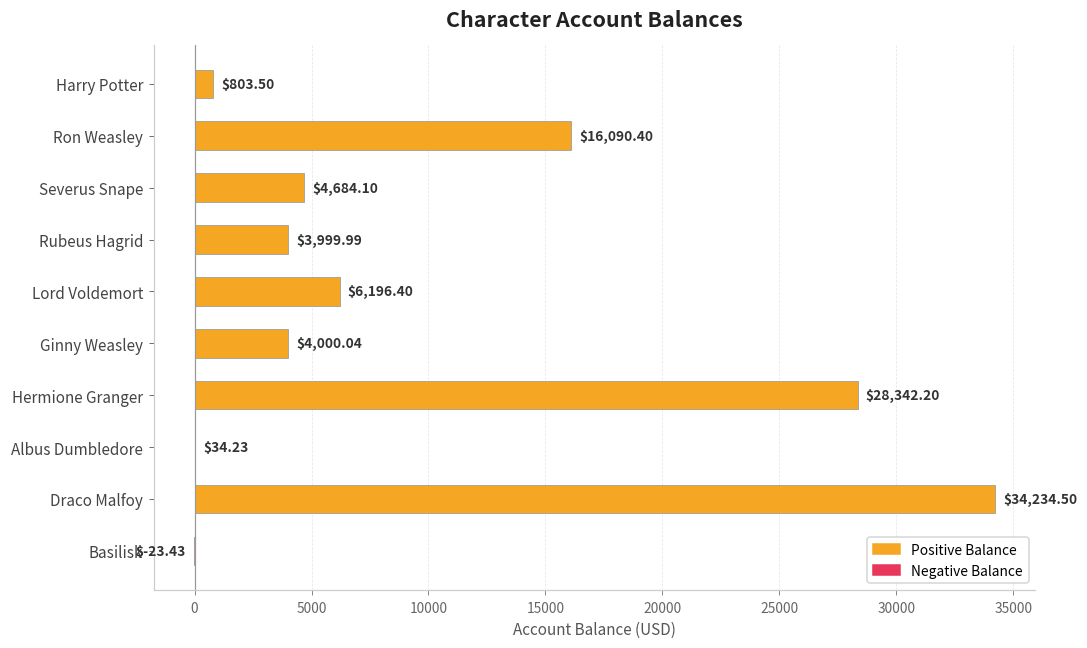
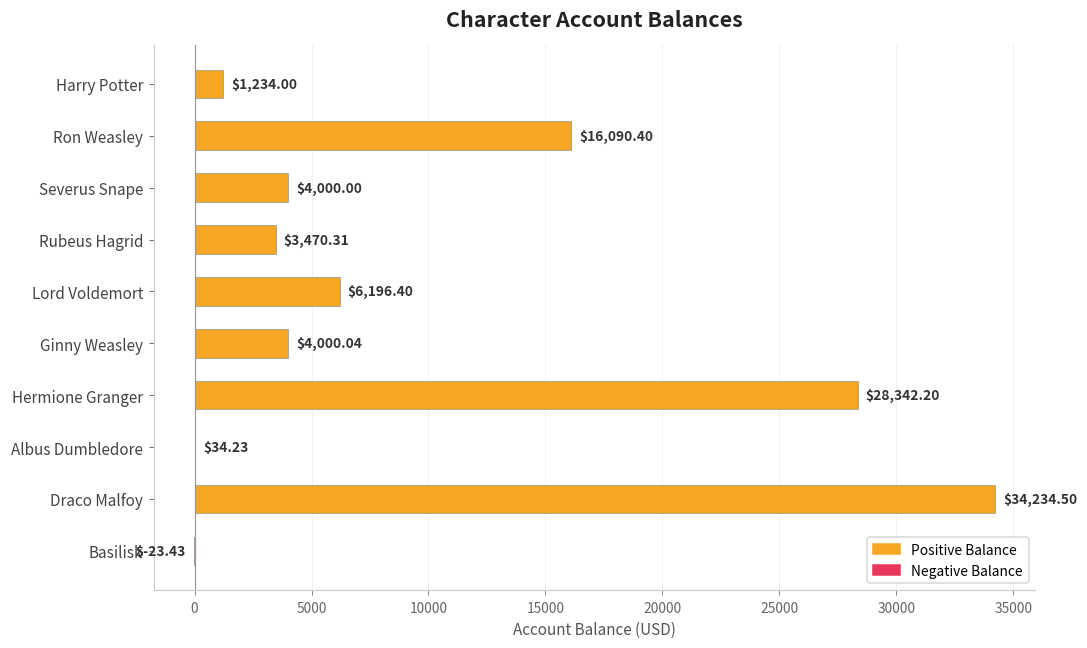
Harry Potter: $803.50 -> $1,234.00
Severus Snape: $4,684.10 -> $4,000.00
Rubeus Hagrid: $3,999.99 -> $3,470.31
